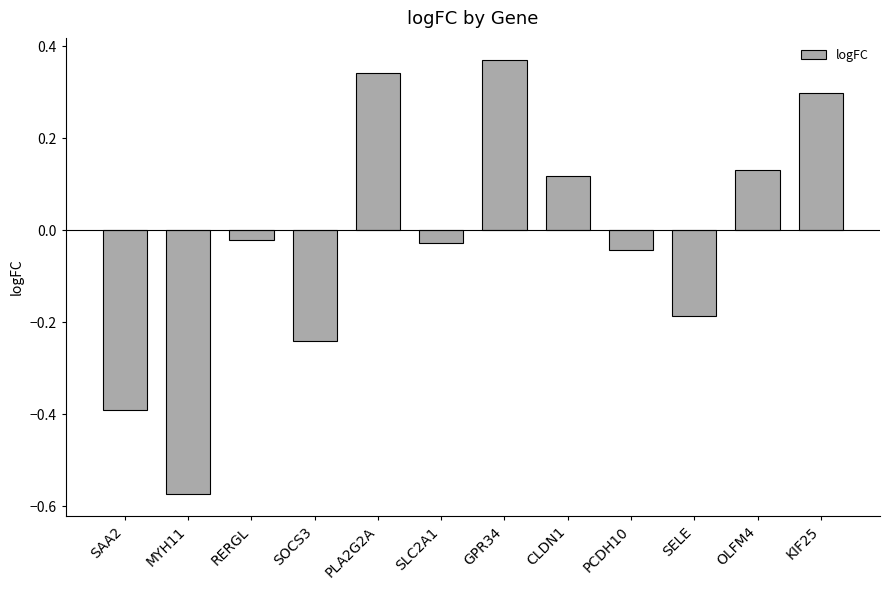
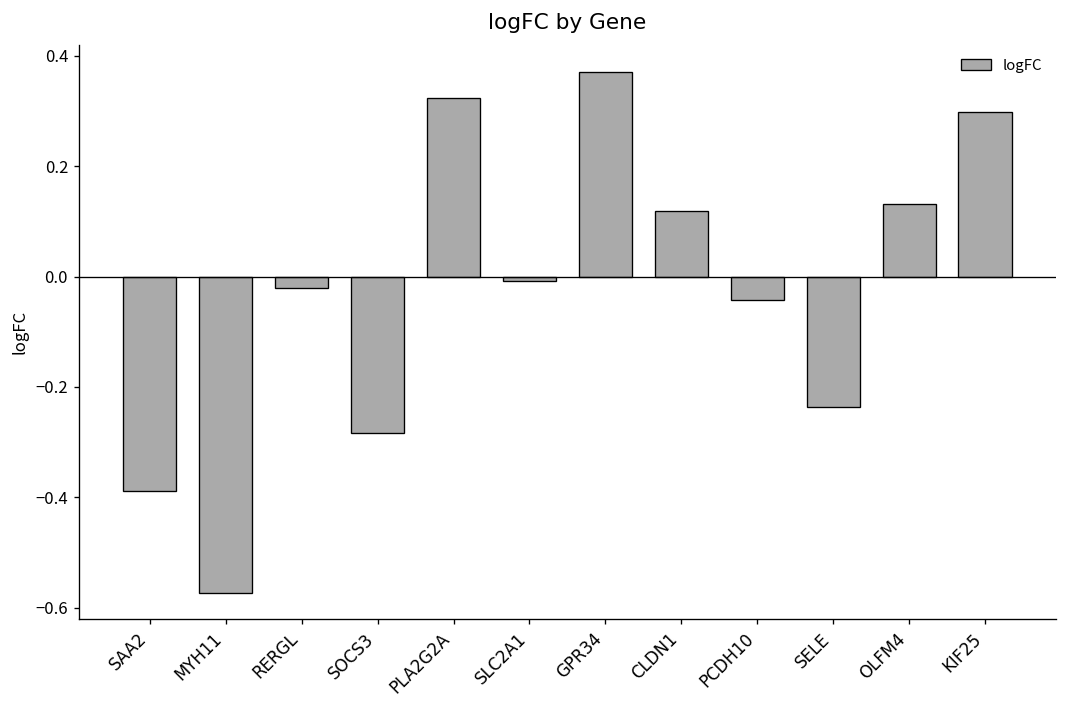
SOCS3: -0.24 -> -0.28
PLA2G2A: 0.34 -> 0.32
SLC2A1: -0.03 -> -0.01
SELE: -0.19 -> -0.24
